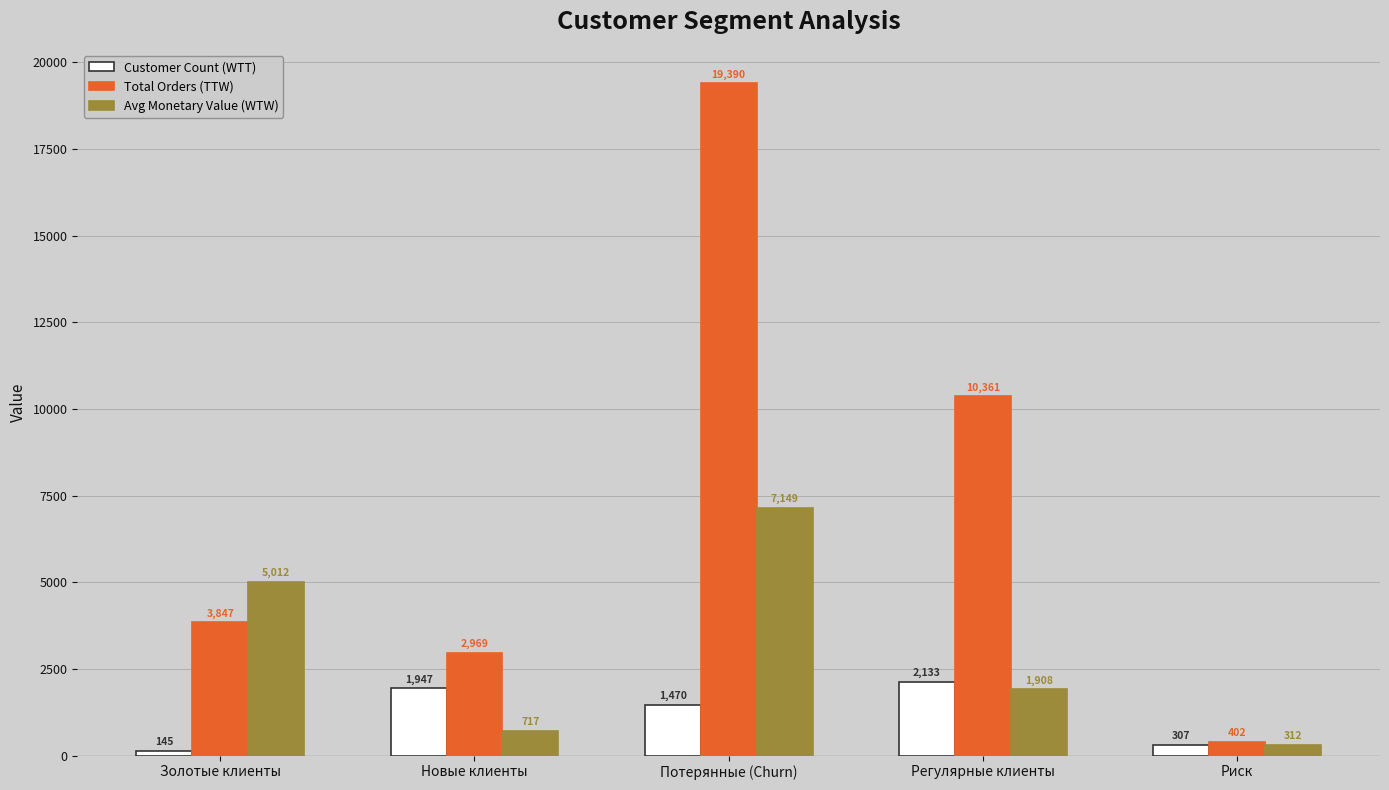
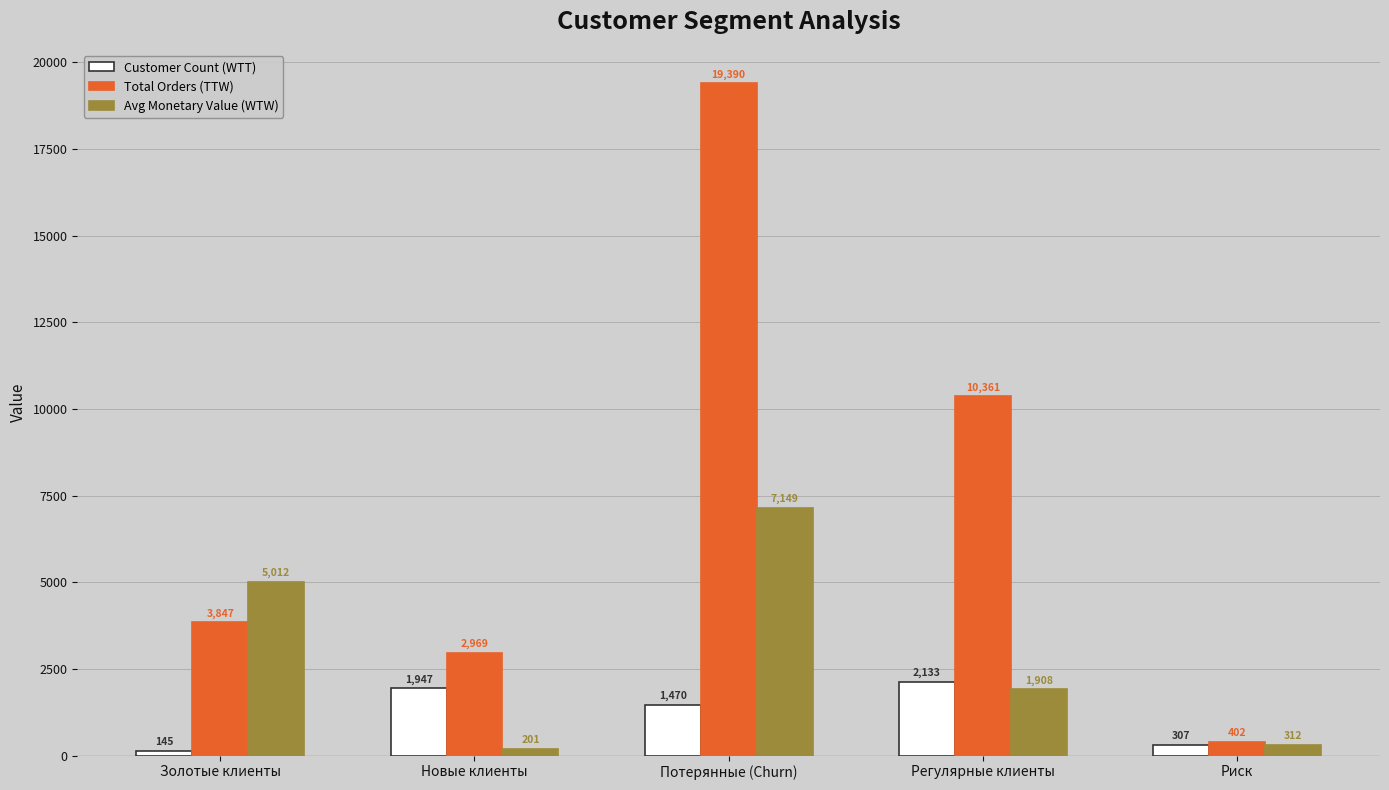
Avg Monetary Value (WTW), Новые клиенты: 717 -> 201
